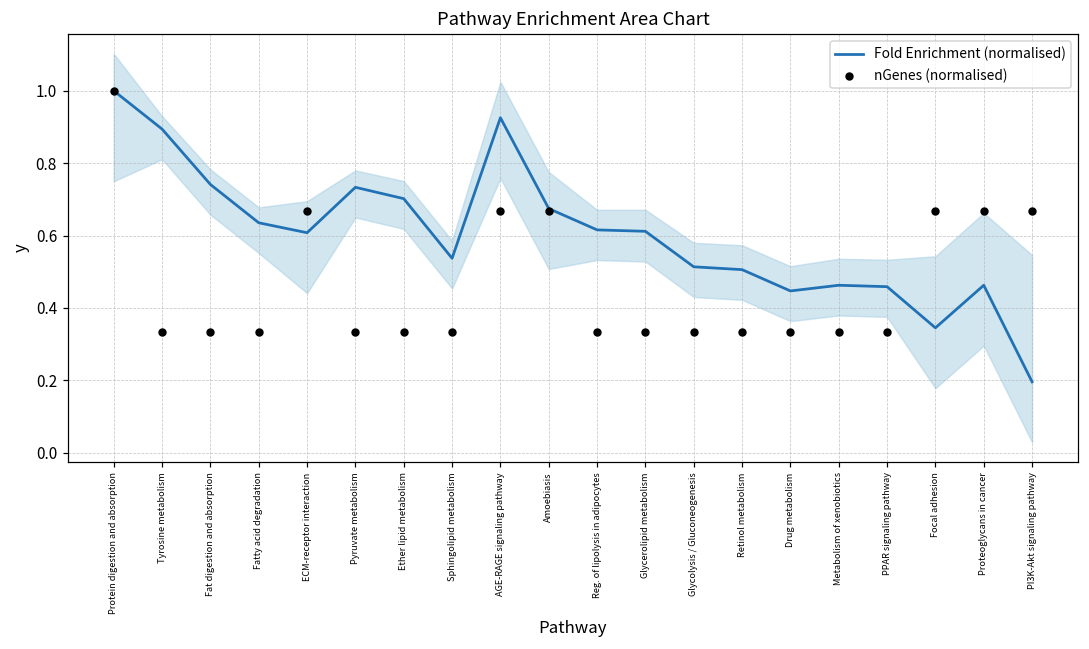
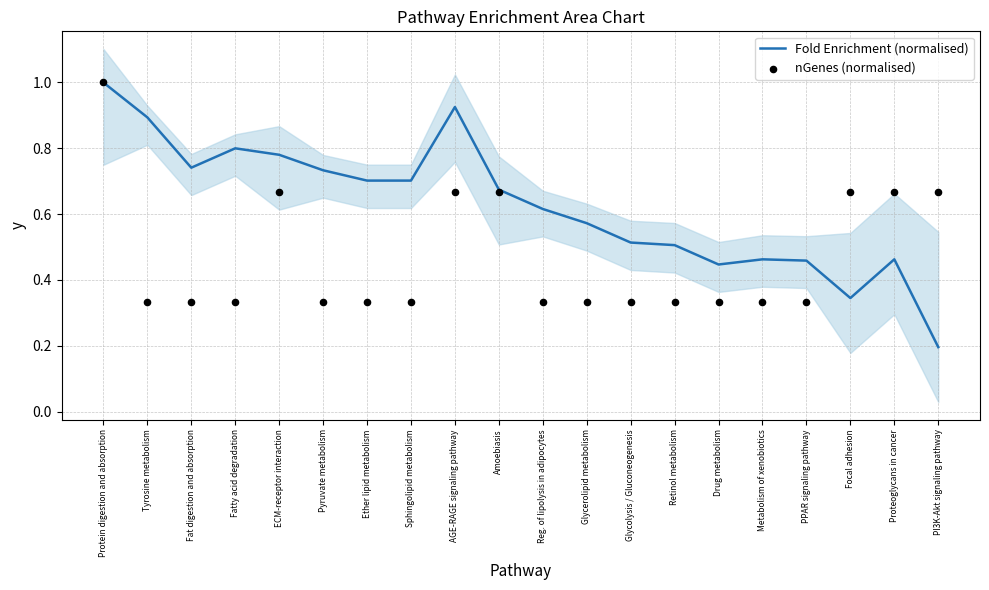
Fold Enrichment (normalised), Fatty acid degradation: 0.64 -> 0.80
Fold Enrichment (normalised), ECM-receptor interaction: 0.61 -> 0.78
Fold Enrichment (normalised), Sphingolipid metabolism: 0.54 -> 0.70
Fold Enrichment (normalised), Glycerolipid metabolism: 0.61 -> 0.57
